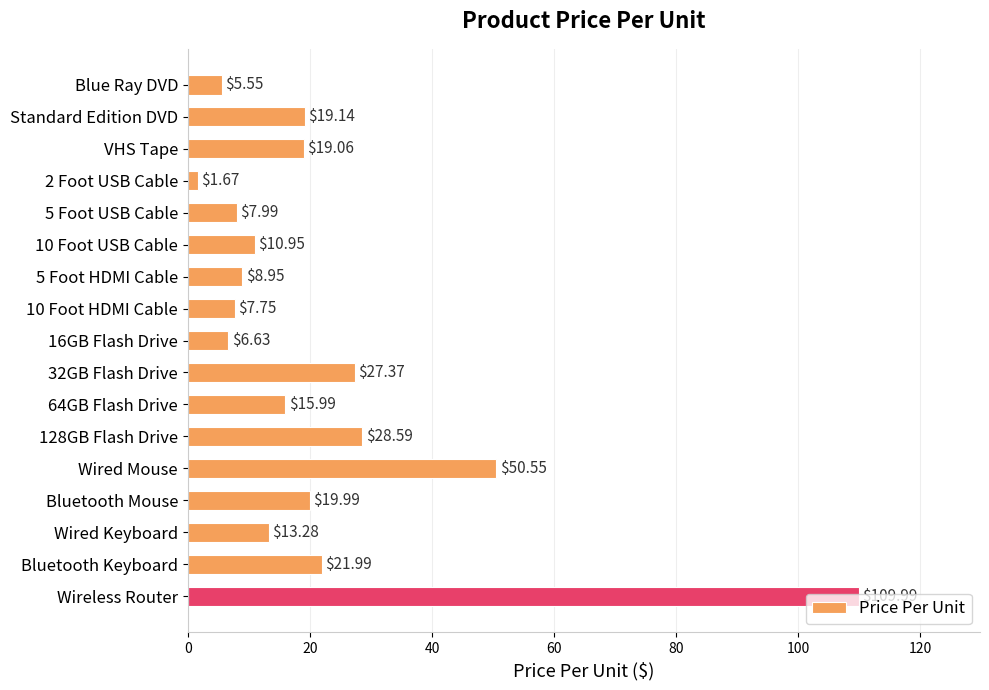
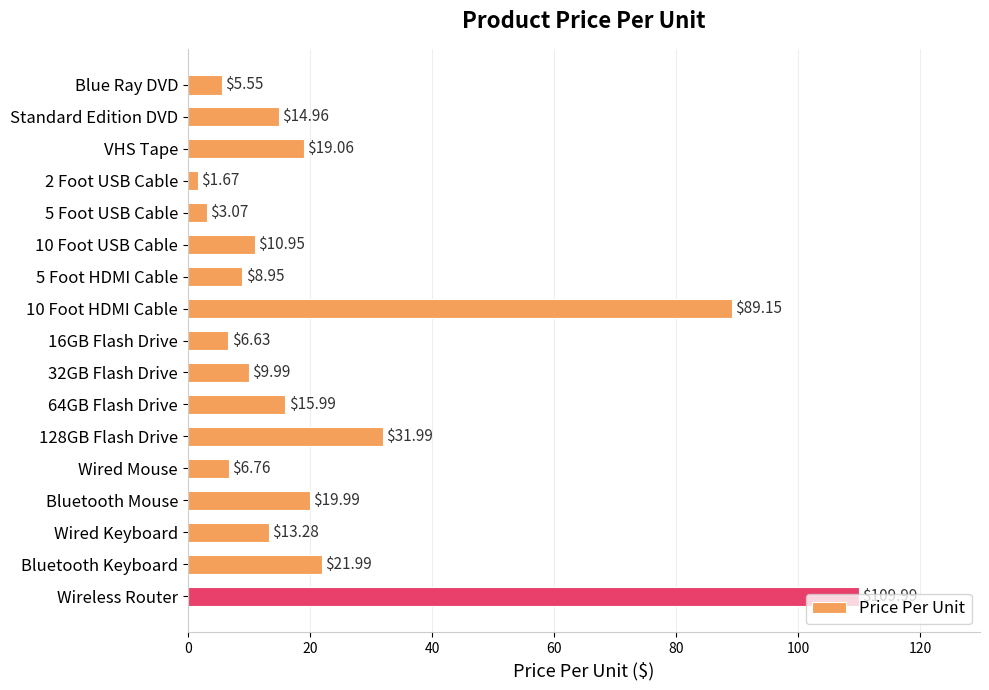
Standard Edition DVD: $19.14 -> $14.96
5 Foot USB Cable: $7.99 -> $3.07
10 Foot HDMI Cable: $7.75 -> $89.15
32GB Flash Drive: $27.37 -> $9.99
128GB Flash Drive: $28.59 -> $31.99
Wired Mouse: $50.55 -> $6.76
